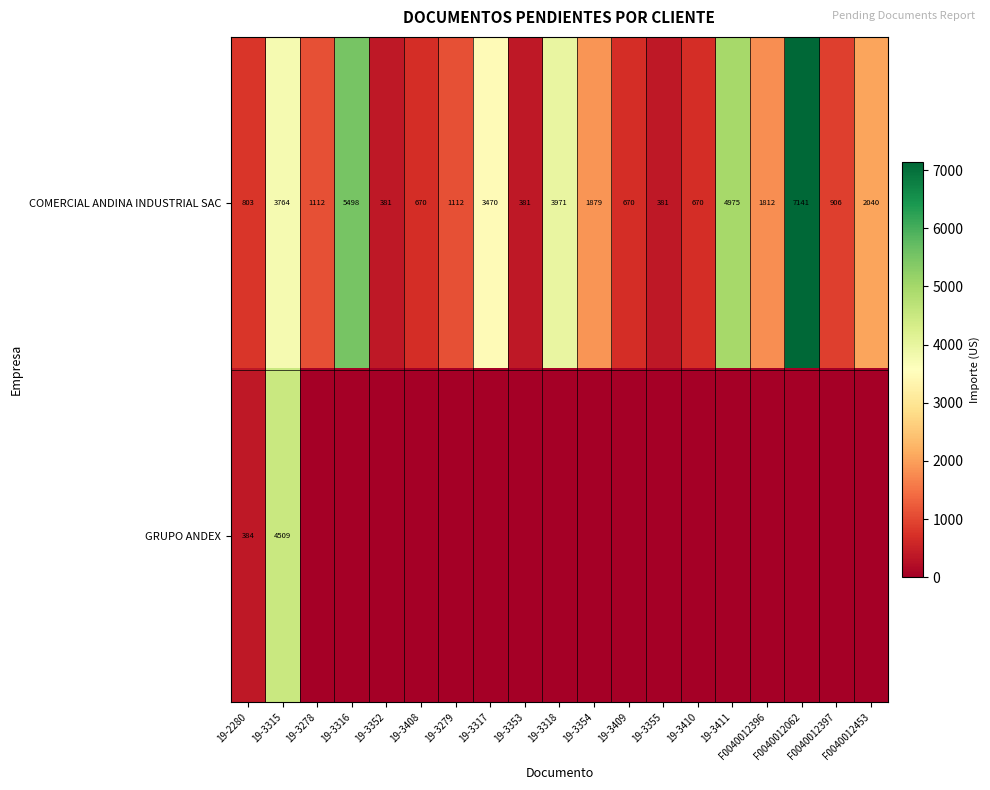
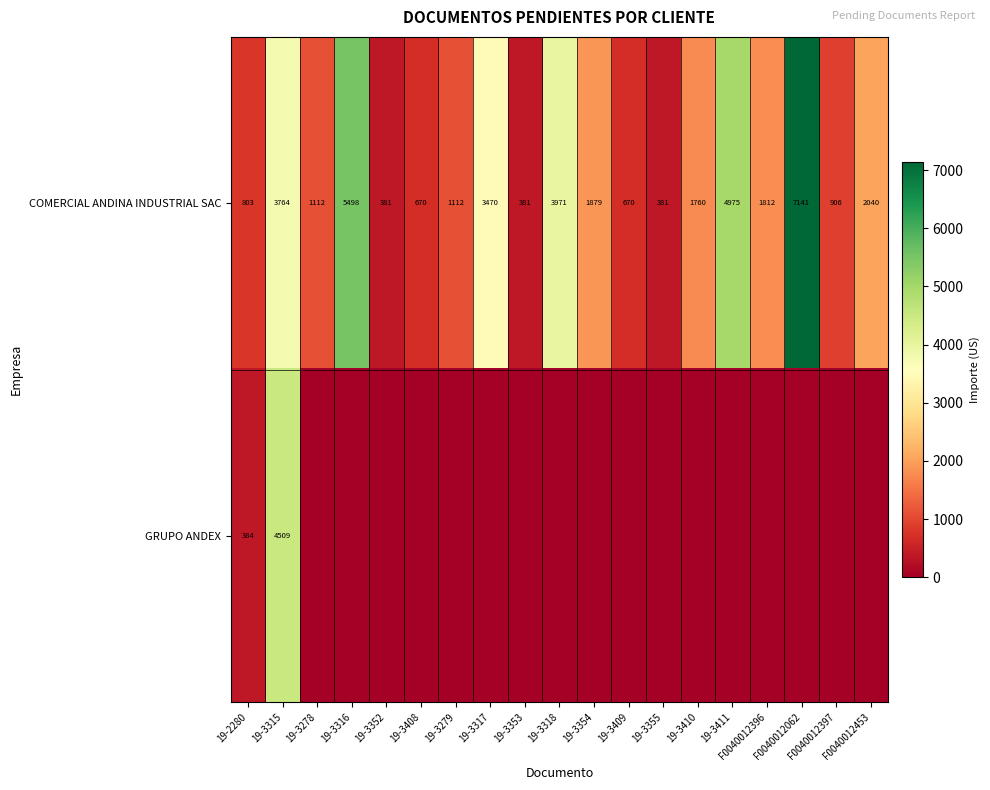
COMERCIAL ANDINA INDUSTRIAL SAC, 19-3410: 670 -> 1760
